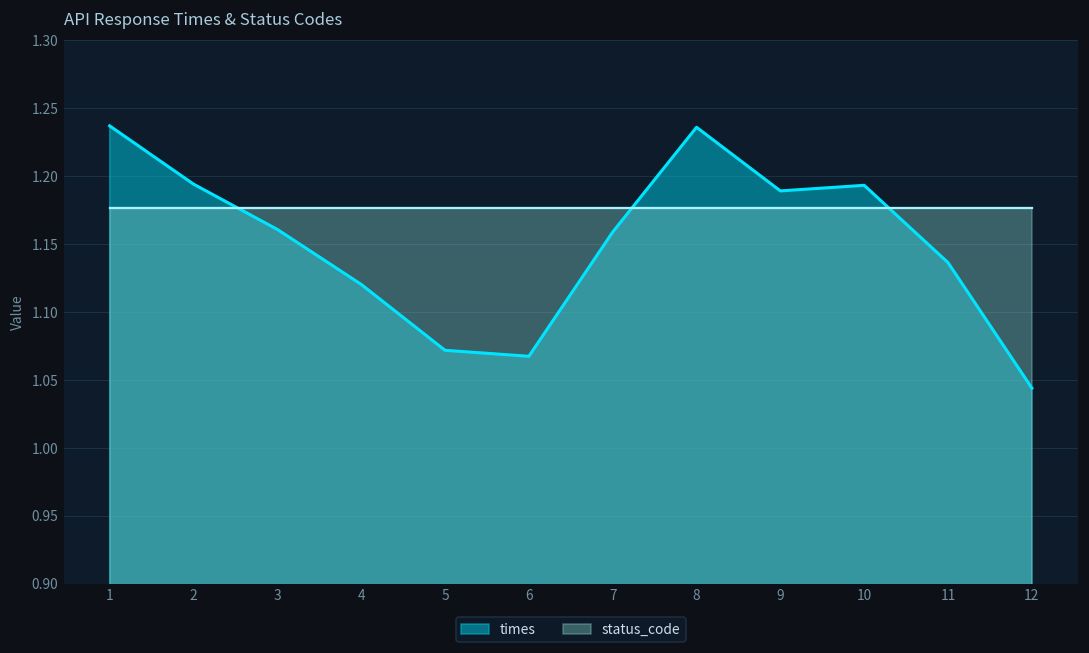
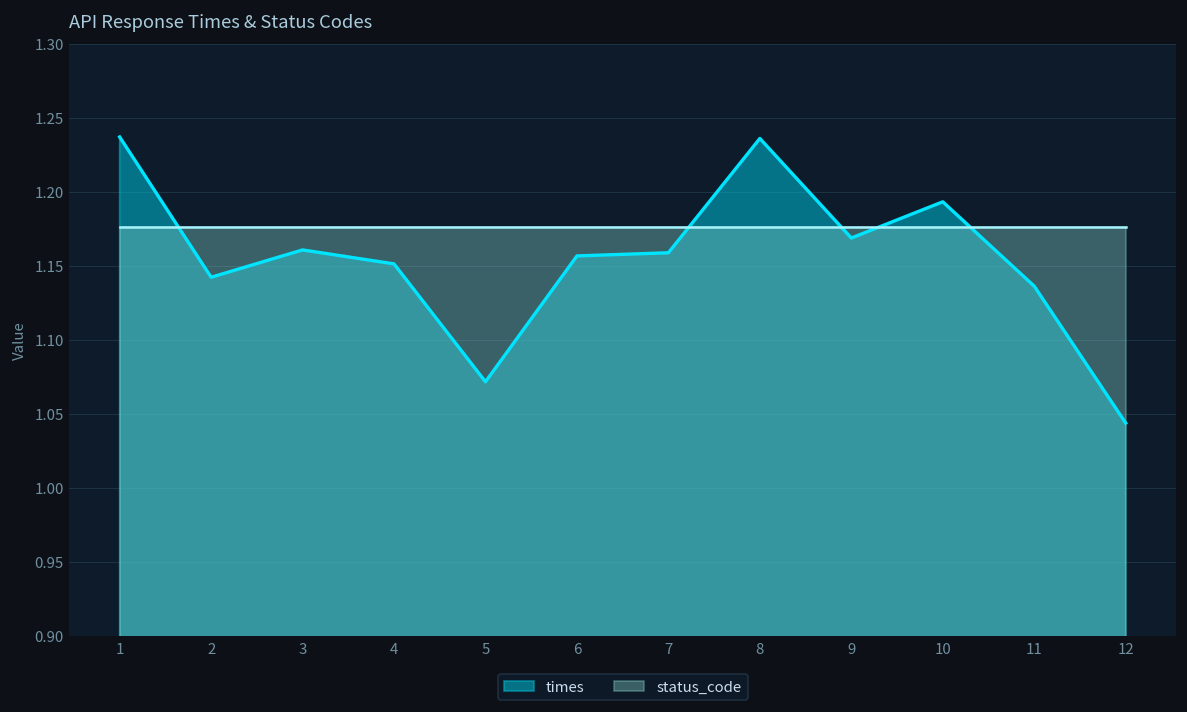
times, 2: 1.194 -> 1.142
times, 4: 1.120 -> 1.151
times, 6: 1.067 -> 1.157
times, 9: 1.189 -> 1.169
